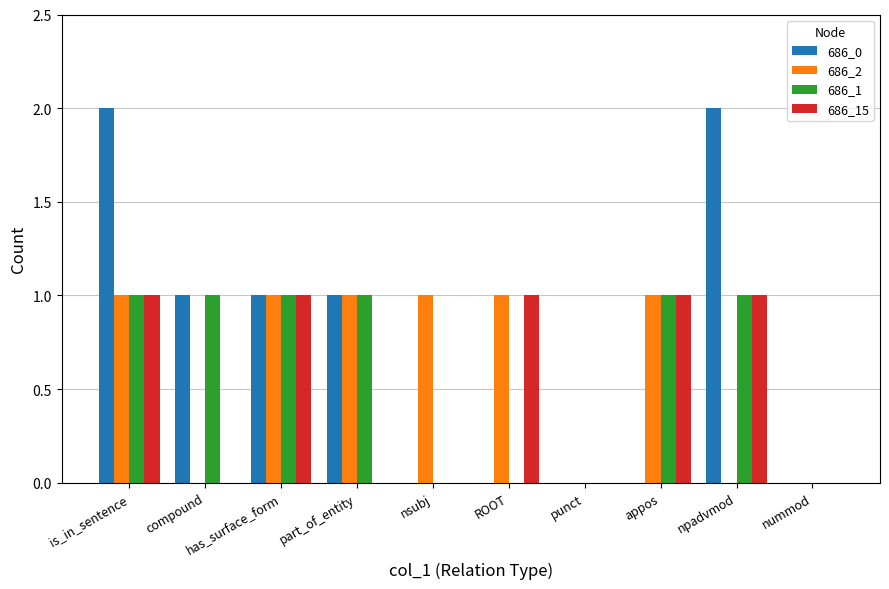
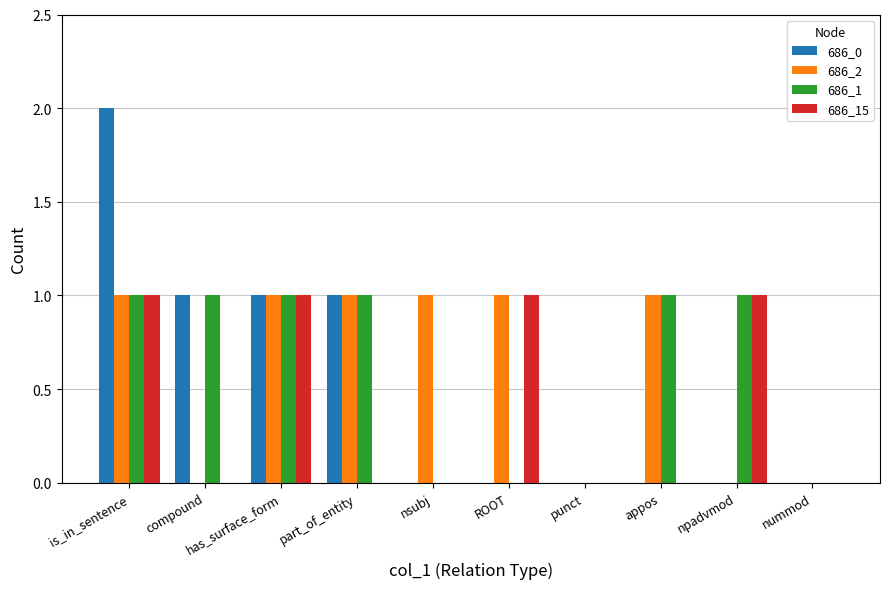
686_15, appos: 1 -> 0
686_0, npadvmod: 2 -> 0
